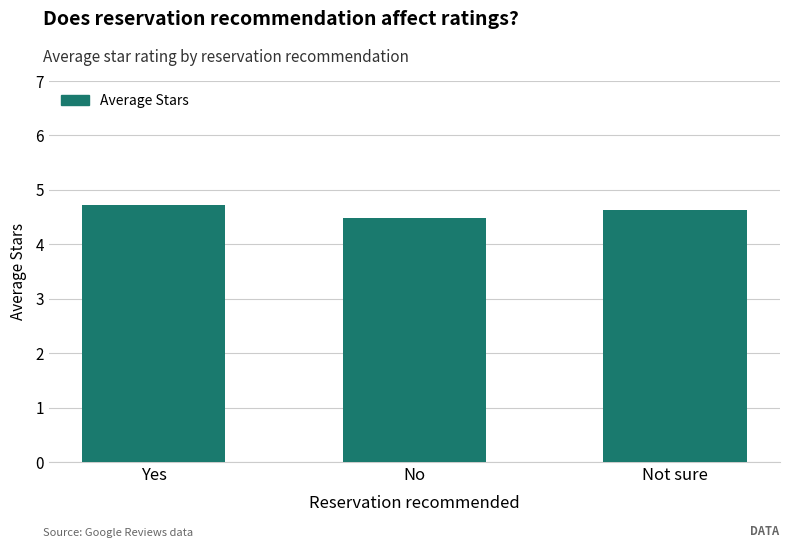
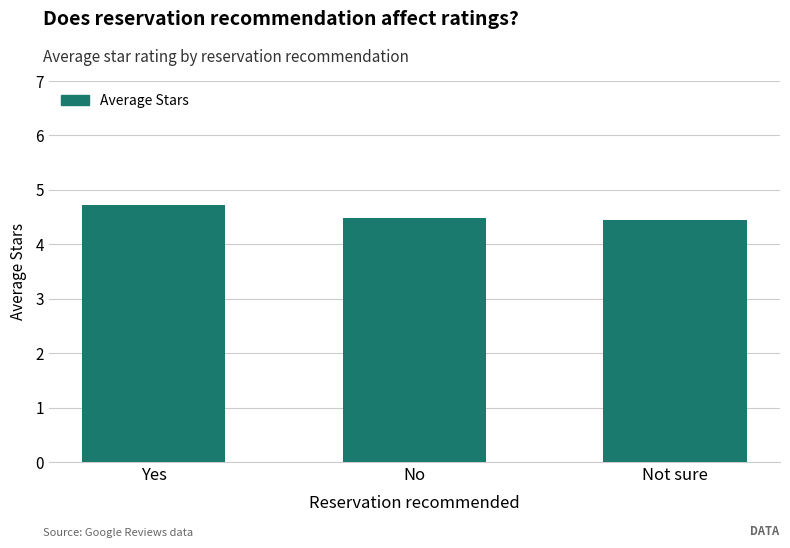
Not sure: 4.6 -> 4.5
